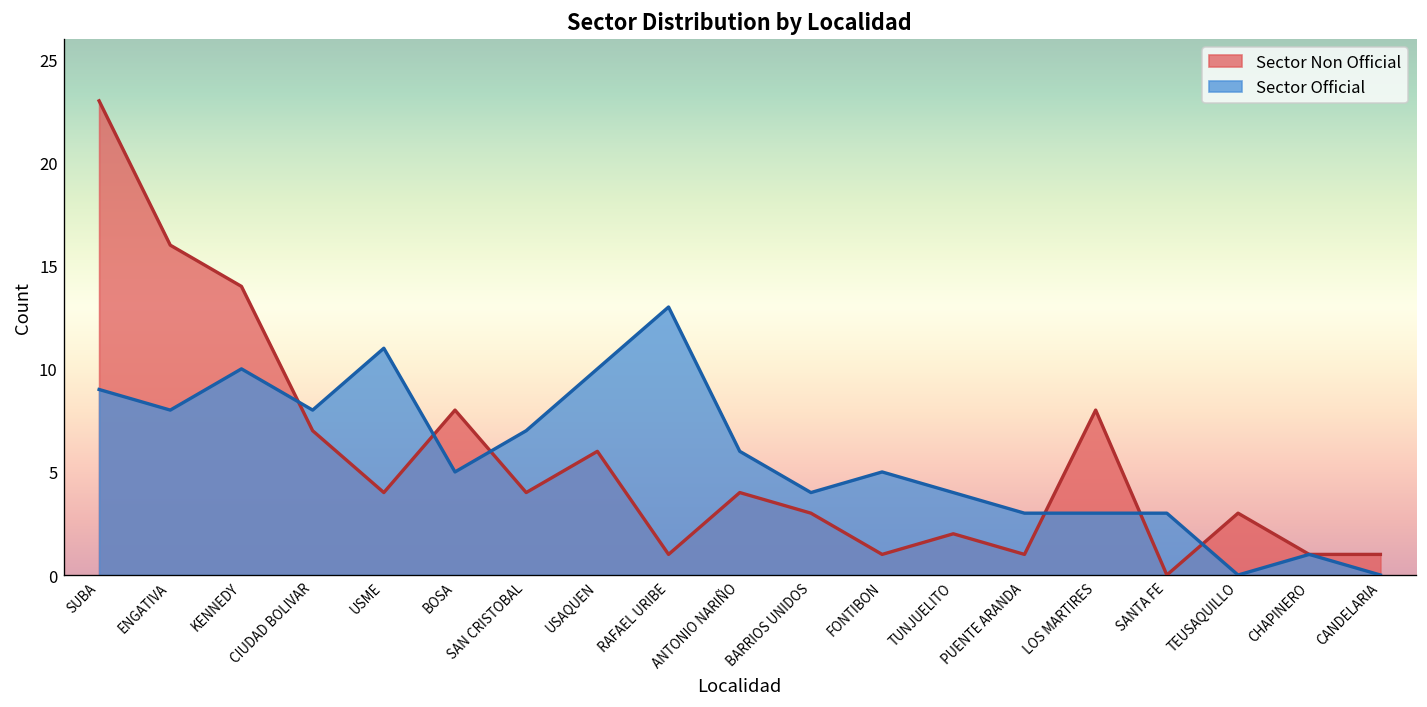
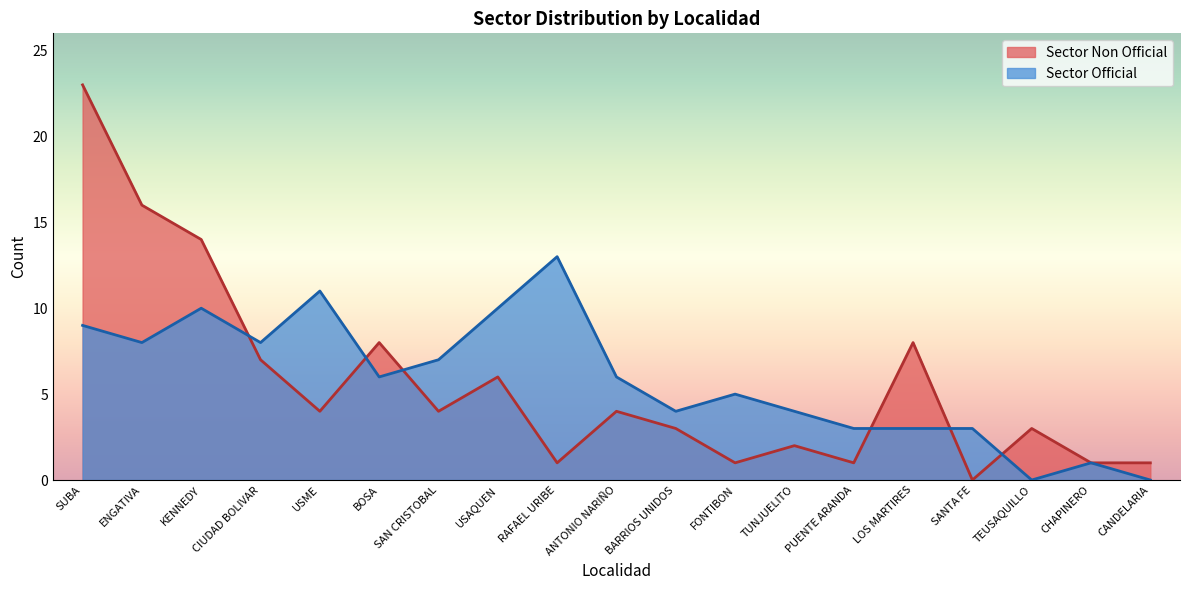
Sector Official, BOSA: 5 -> 6
